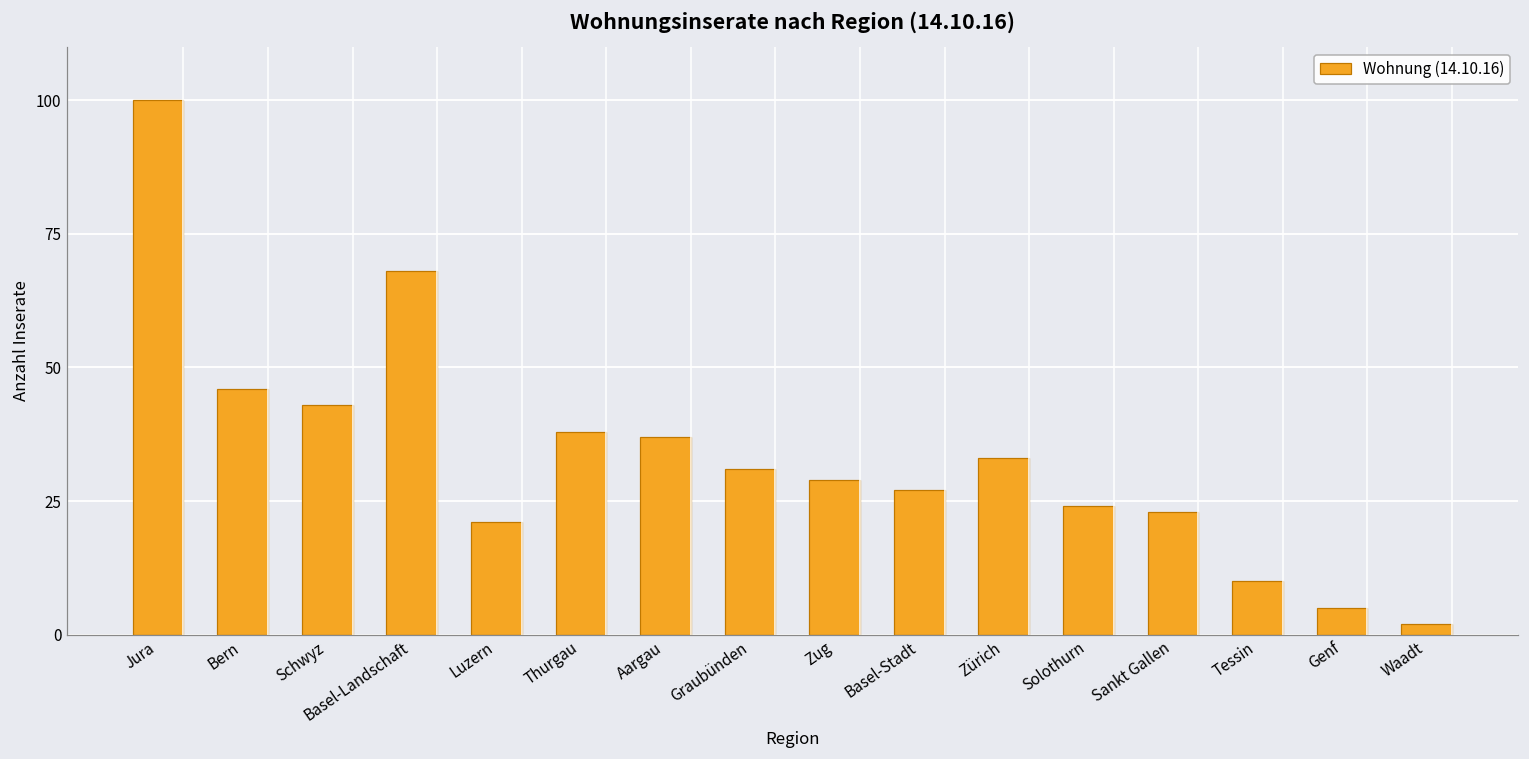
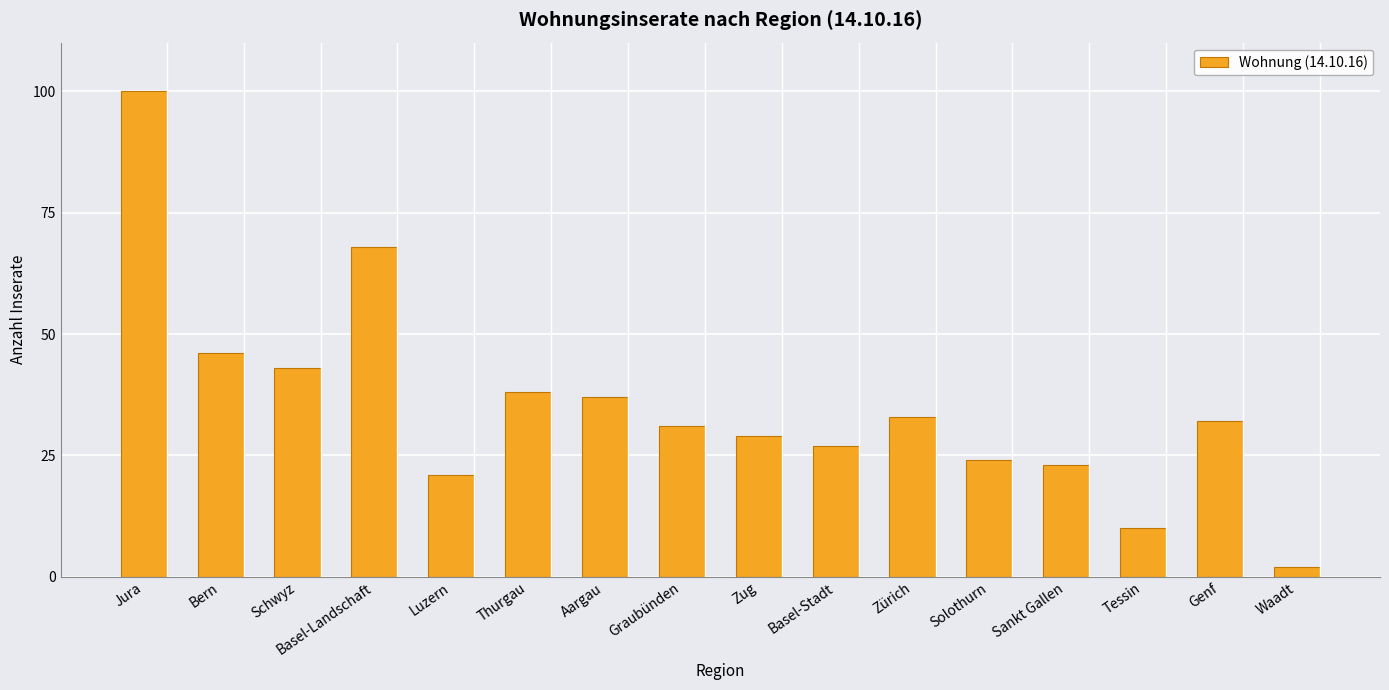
Genf: 5 -> 32
